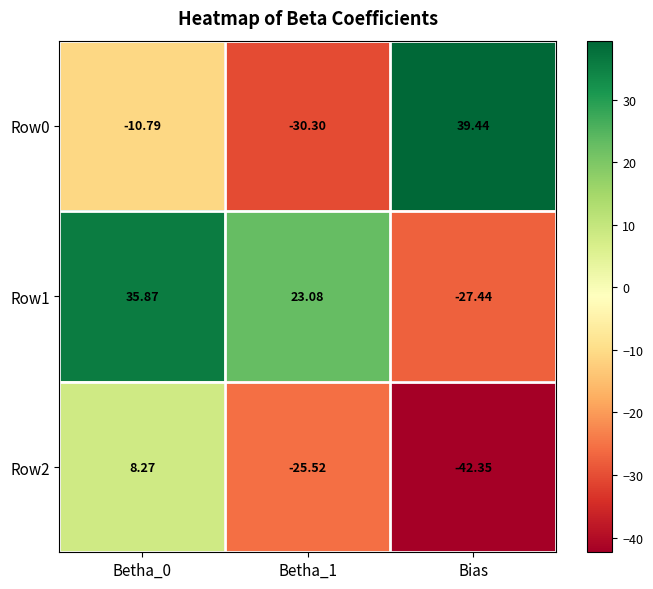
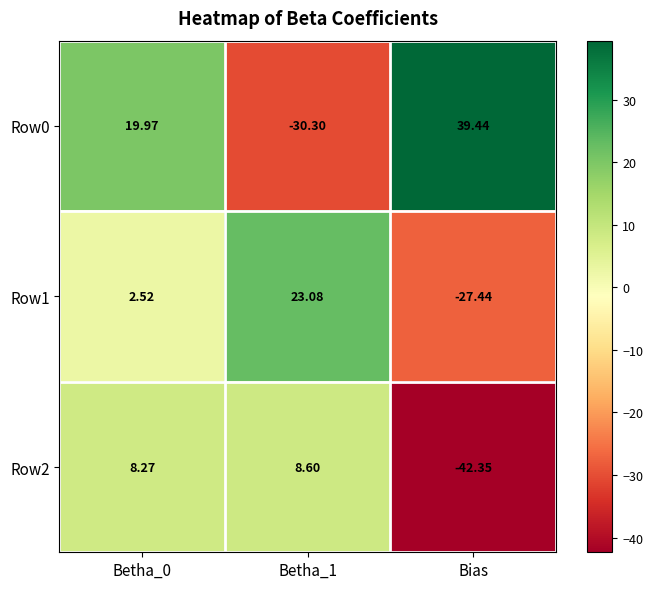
Row0, Betha_0: -10.79 -> 19.97
Row1, Betha_0: 35.87 -> 2.52
Row2, Betha_1: -25.52 -> 8.60
